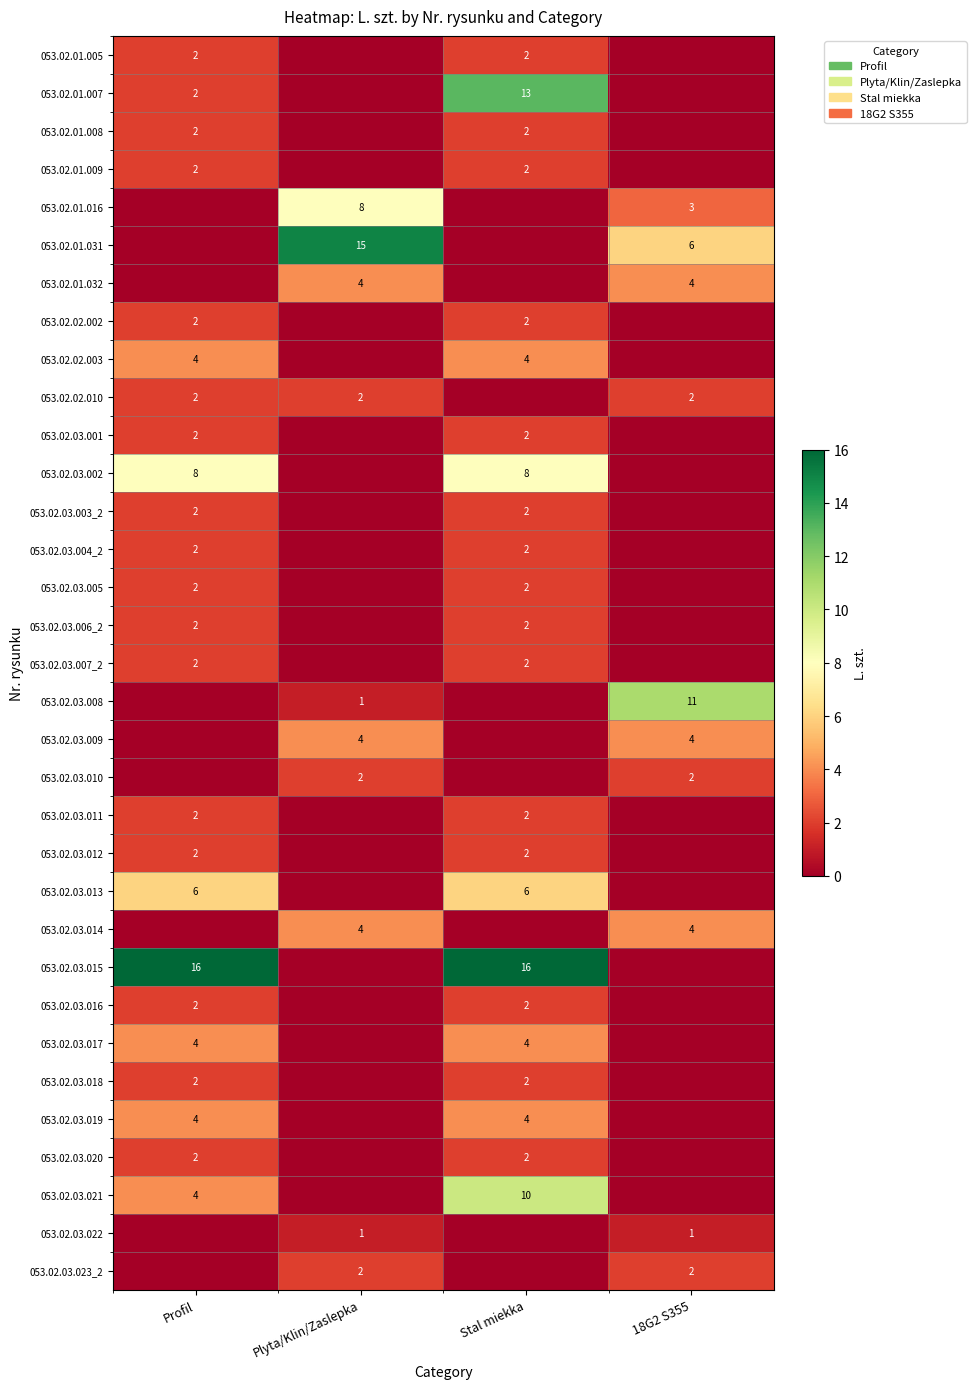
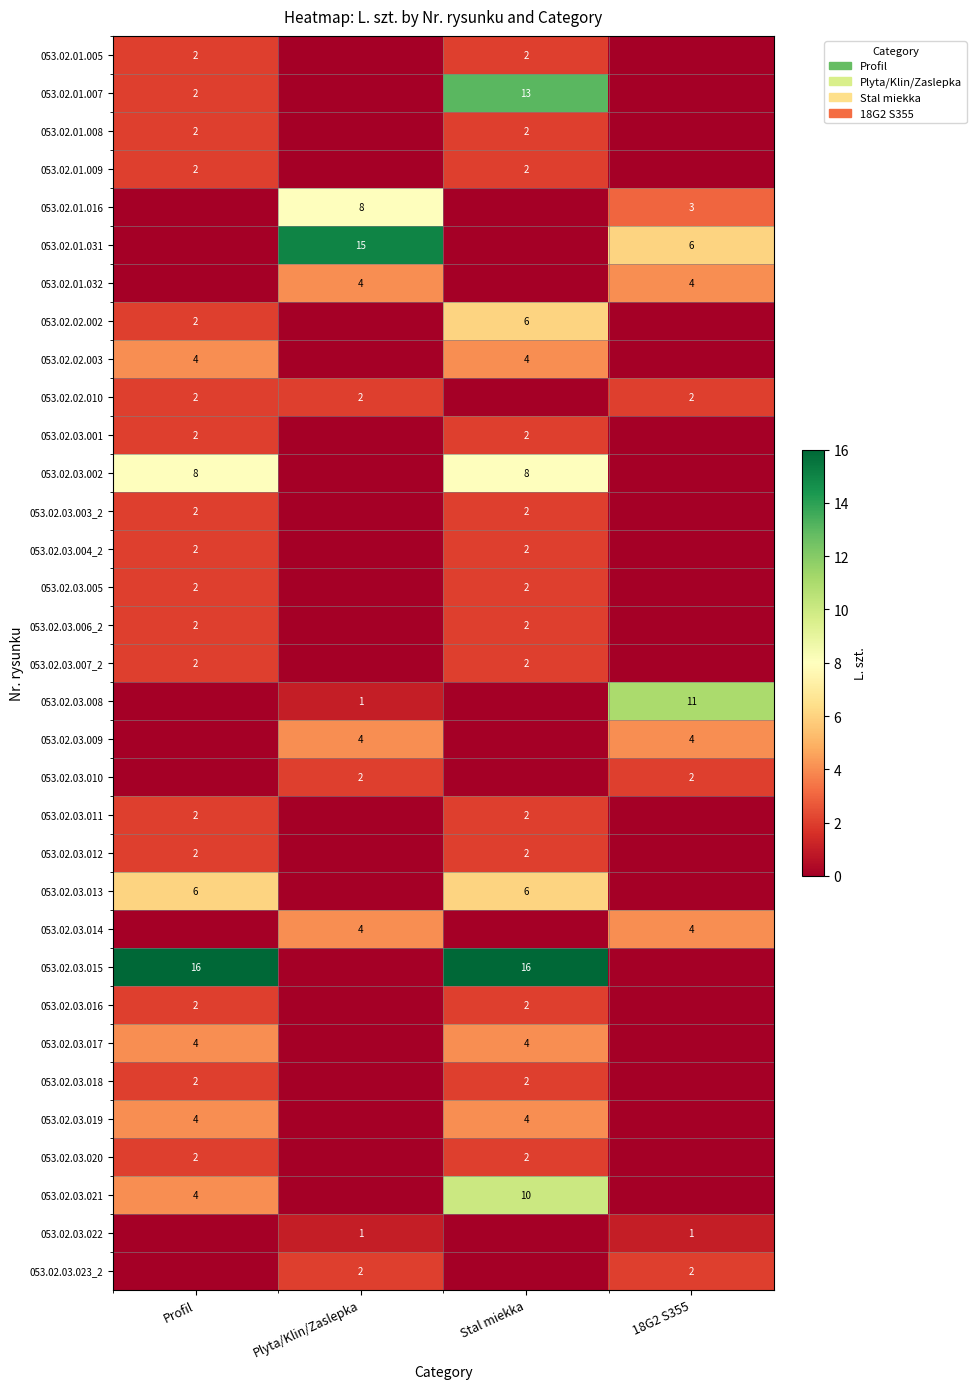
053.02.02.002, Stal miekka: 2 -> 6
